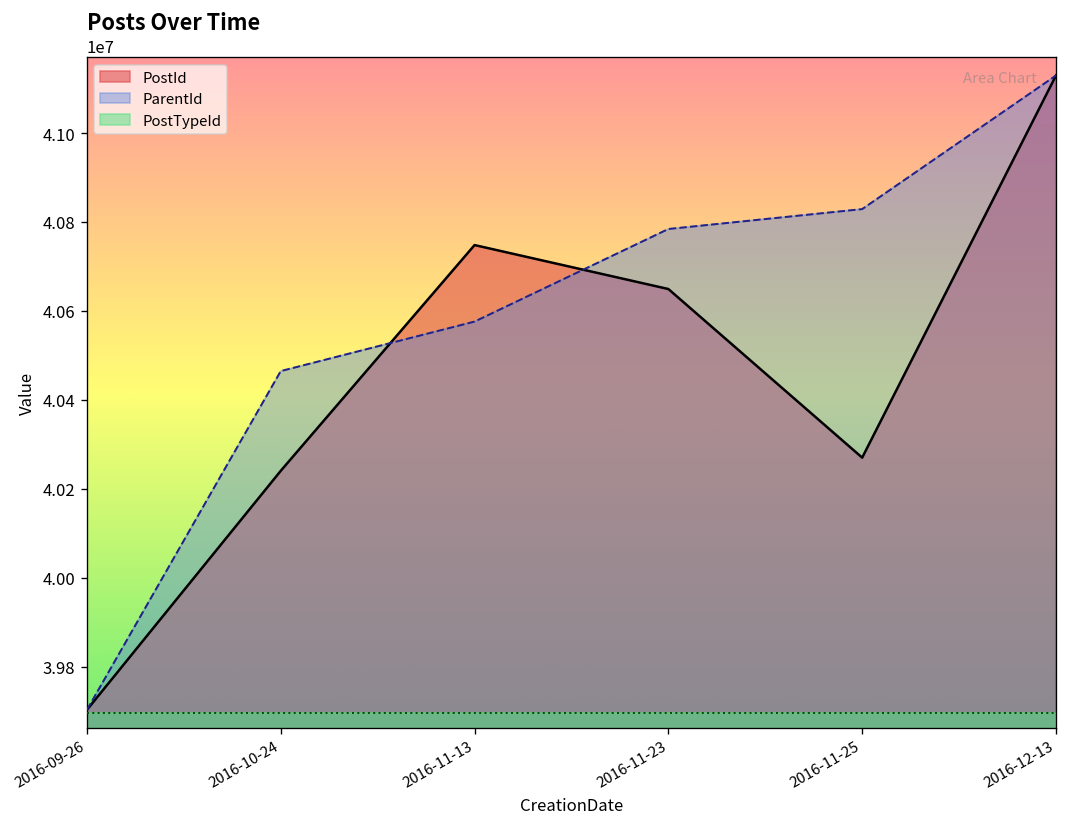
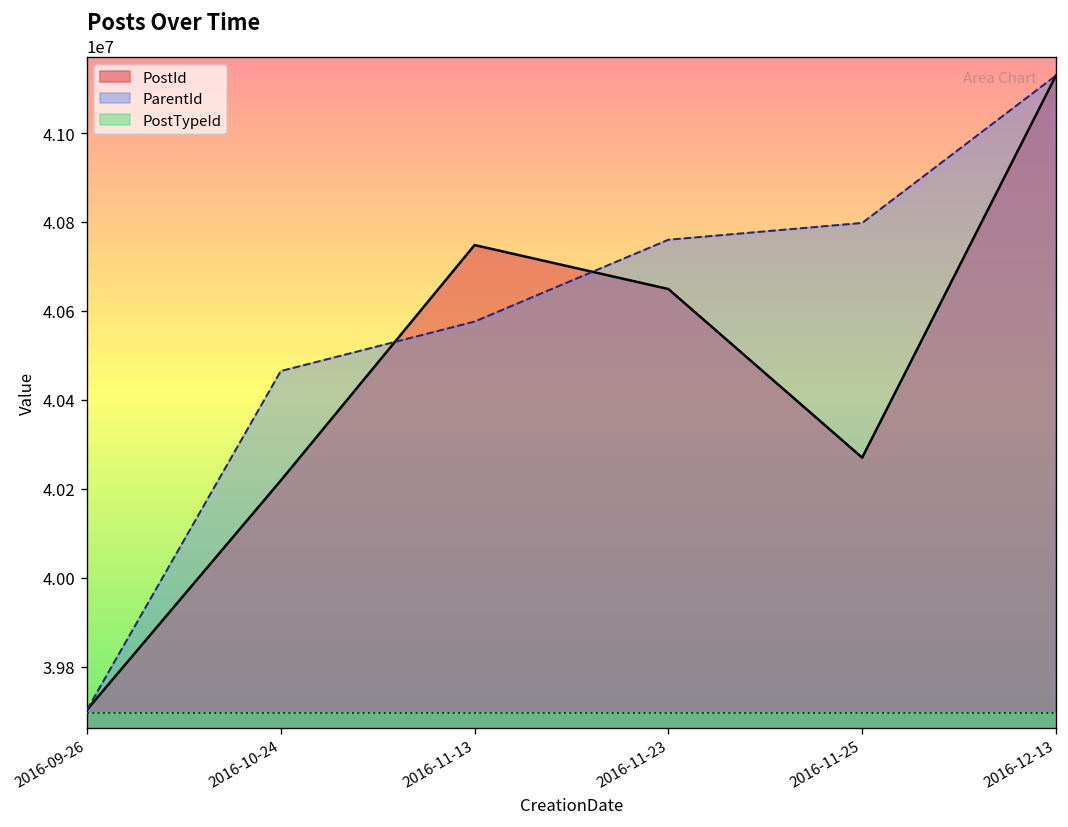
PostId, 2016-10-24: 40240000 -> 40220000
ParentId, 2016-11-23: 40780000 -> 40760000
ParentId, 2016-11-25: 40830000 -> 40800000
